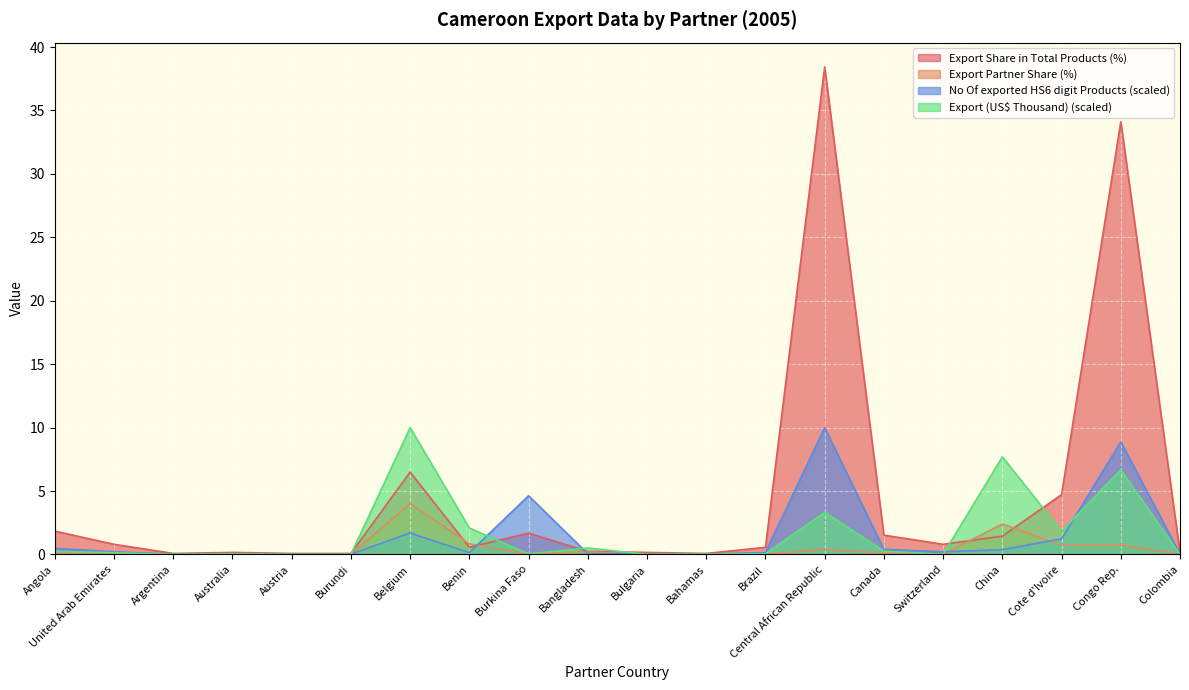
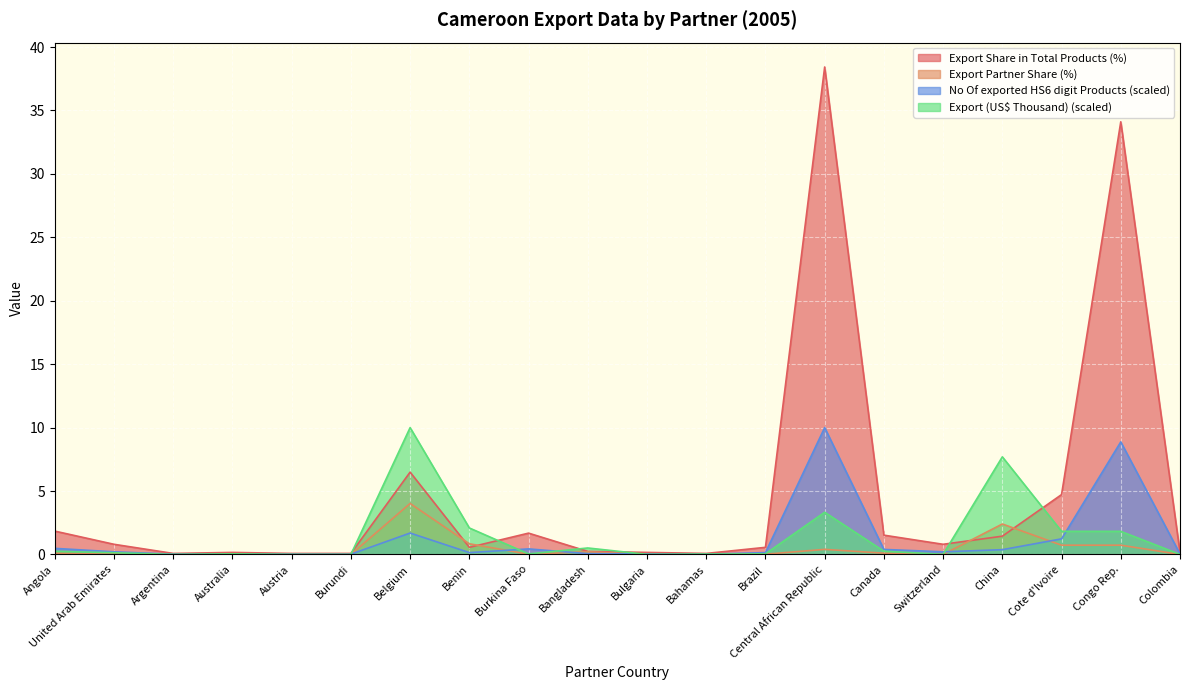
No Of exported HS6 digit Products (scaled), Burkina Faso: 4.6 -> 0.4
Export (US$ Thousand) (scaled), Congo Rep.: 6.7 -> 1.8
